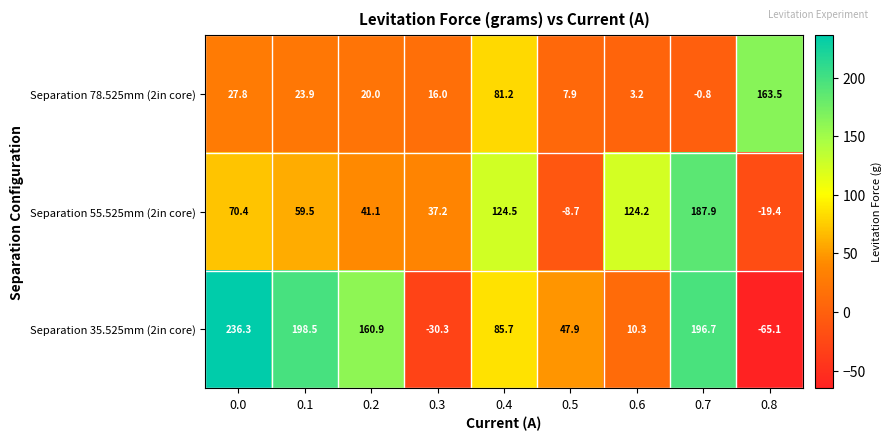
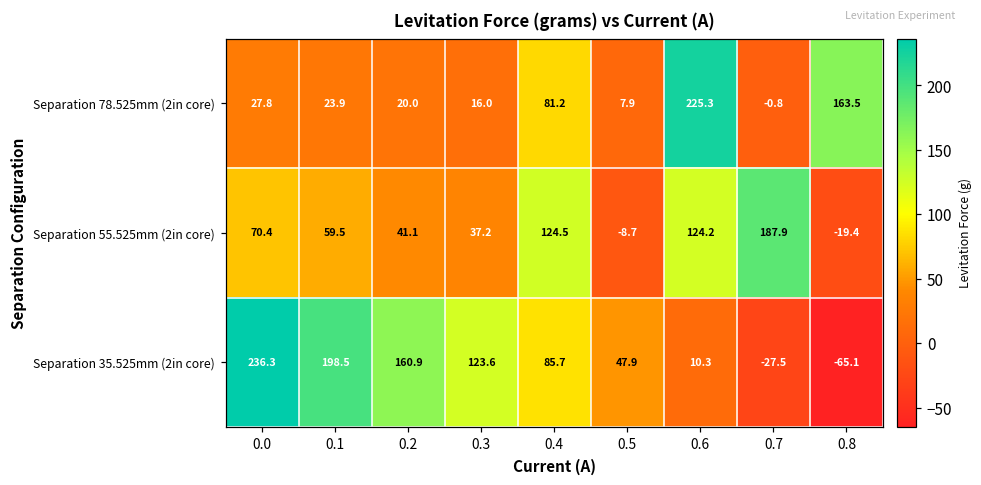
Separation 78.525mm (2in core), 0.6: 3.2 -> 225.3
Separation 35.525mm (2in core), 0.3: -30.3 -> 123.6
Separation 35.525mm (2in core), 0.7: 196.7 -> -27.5
